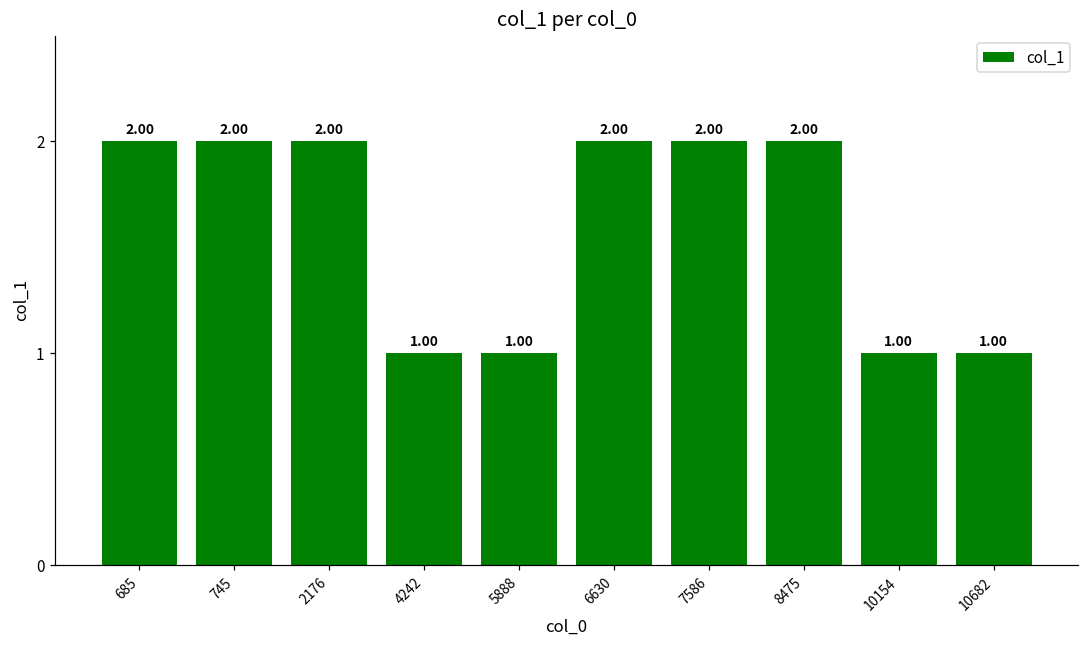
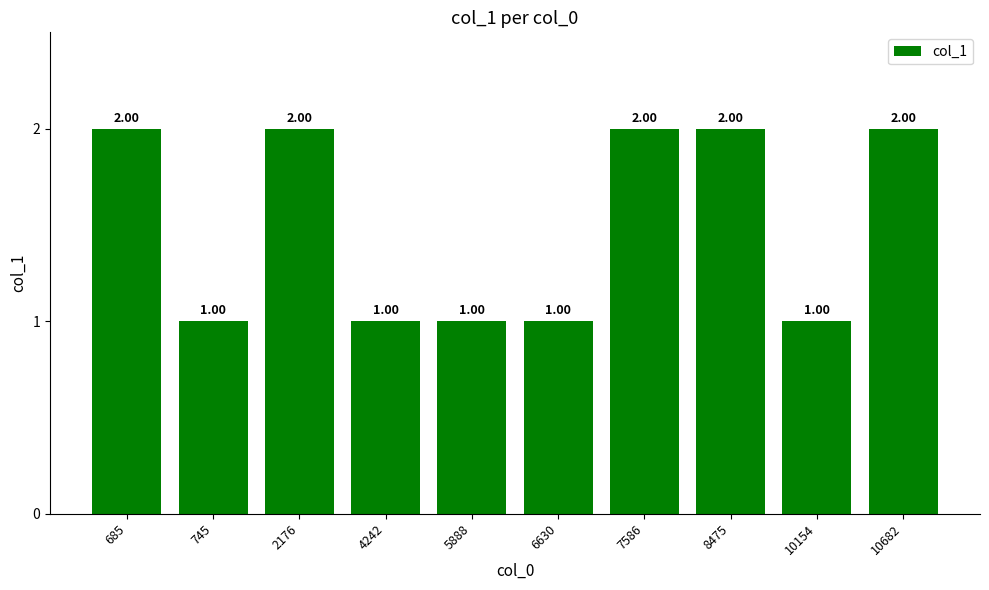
745: 2.00 -> 1.00
6630: 2.00 -> 1.00
10682: 1.00 -> 2.00
